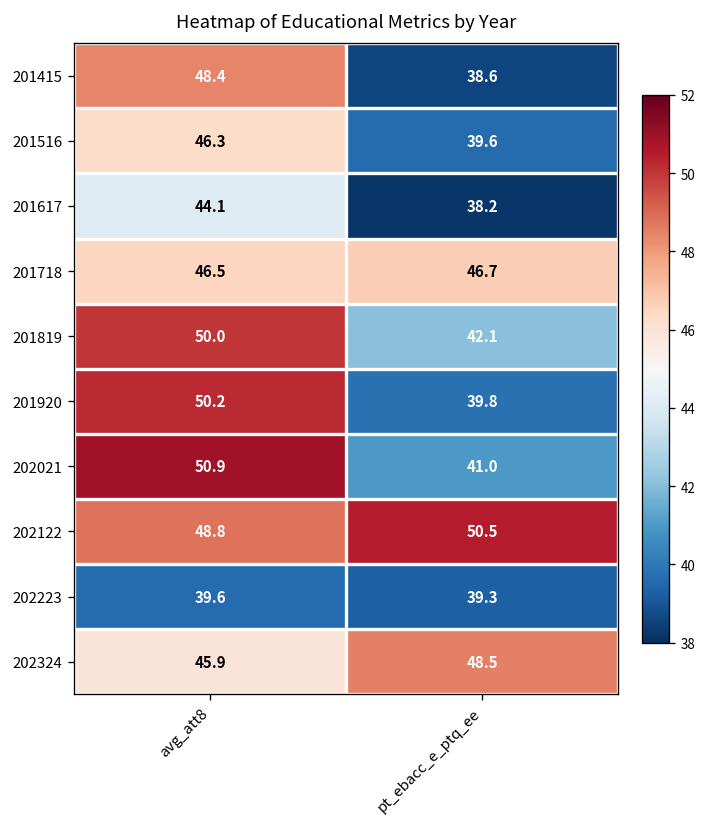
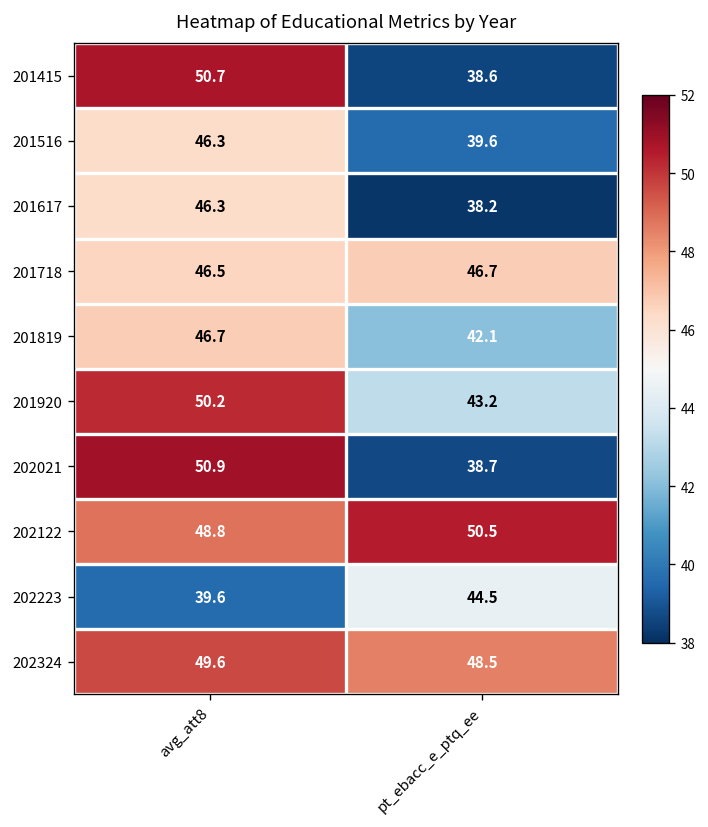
201415, avg_att8: 48.4 -> 50.7
201617, avg_att8: 44.1 -> 46.3
201819, avg_att8: 50.0 -> 46.7
201920, pt_ebacc_e_ptq_ee: 39.8 -> 43.2
202021, pt_ebacc_e_ptq_ee: 41.0 -> 38.7
202223, pt_ebacc_e_ptq_ee: 39.3 -> 44.5
202324, avg_att8: 45.9 -> 49.6
